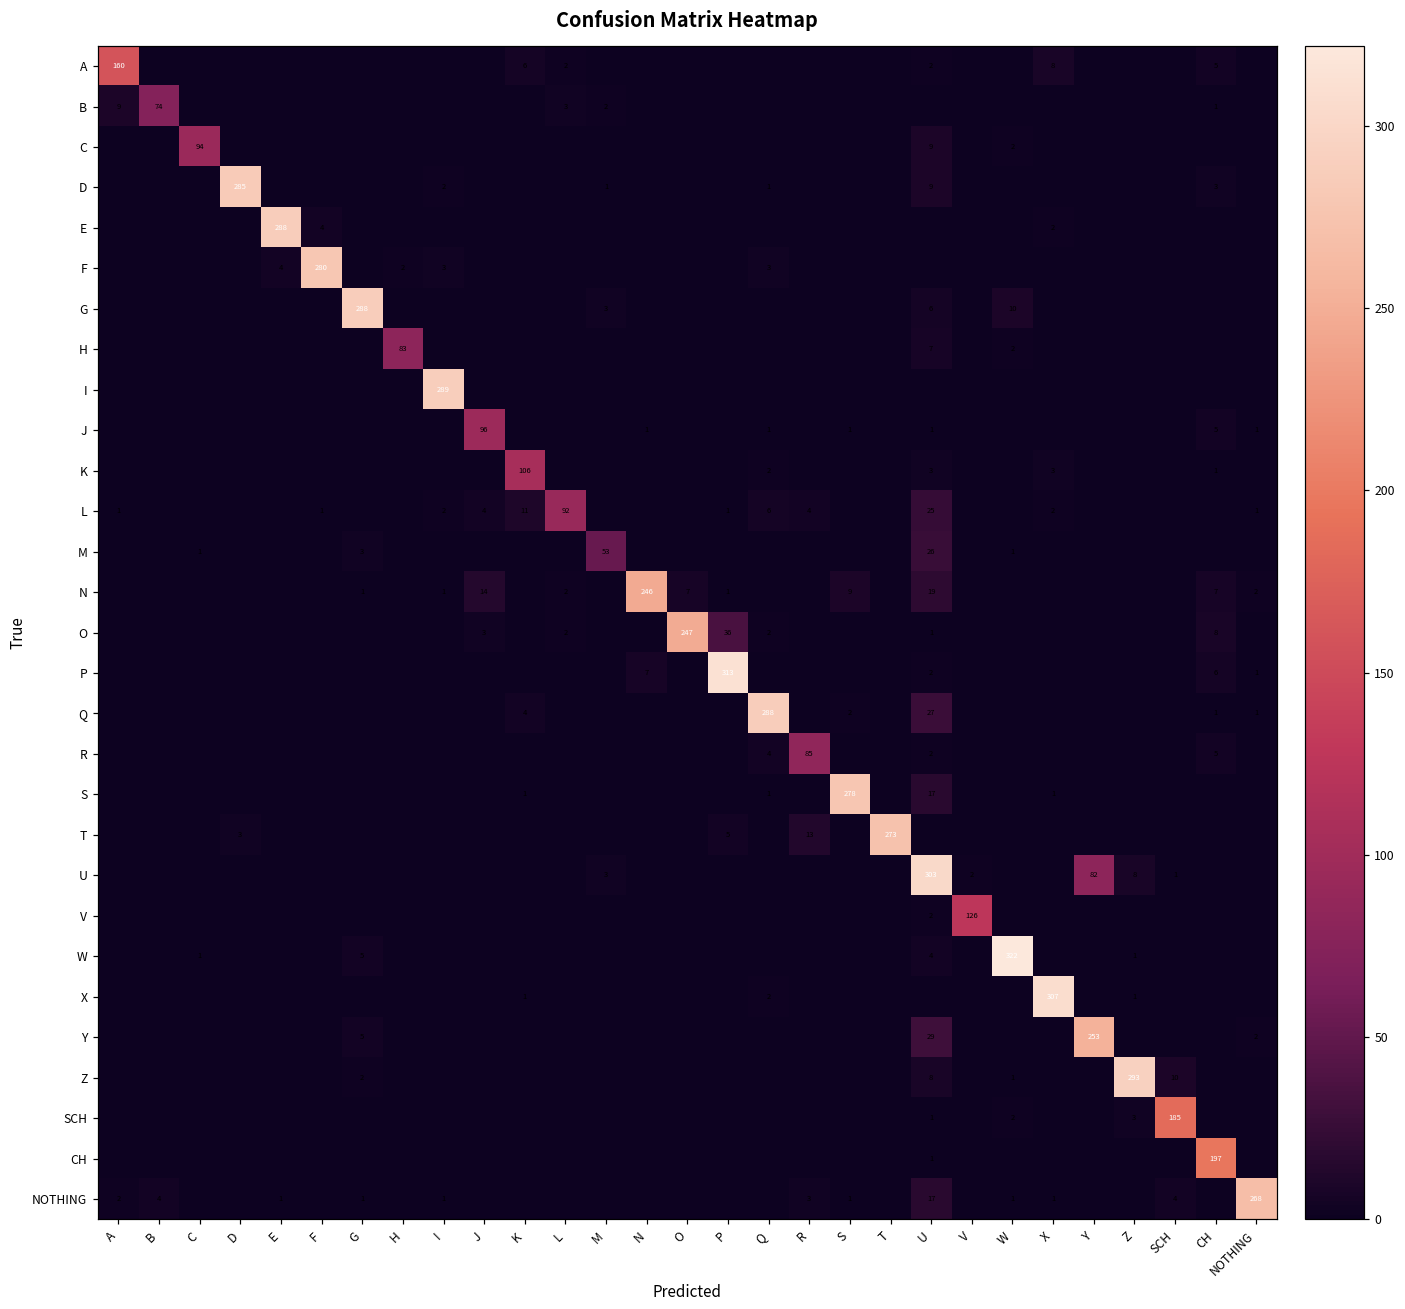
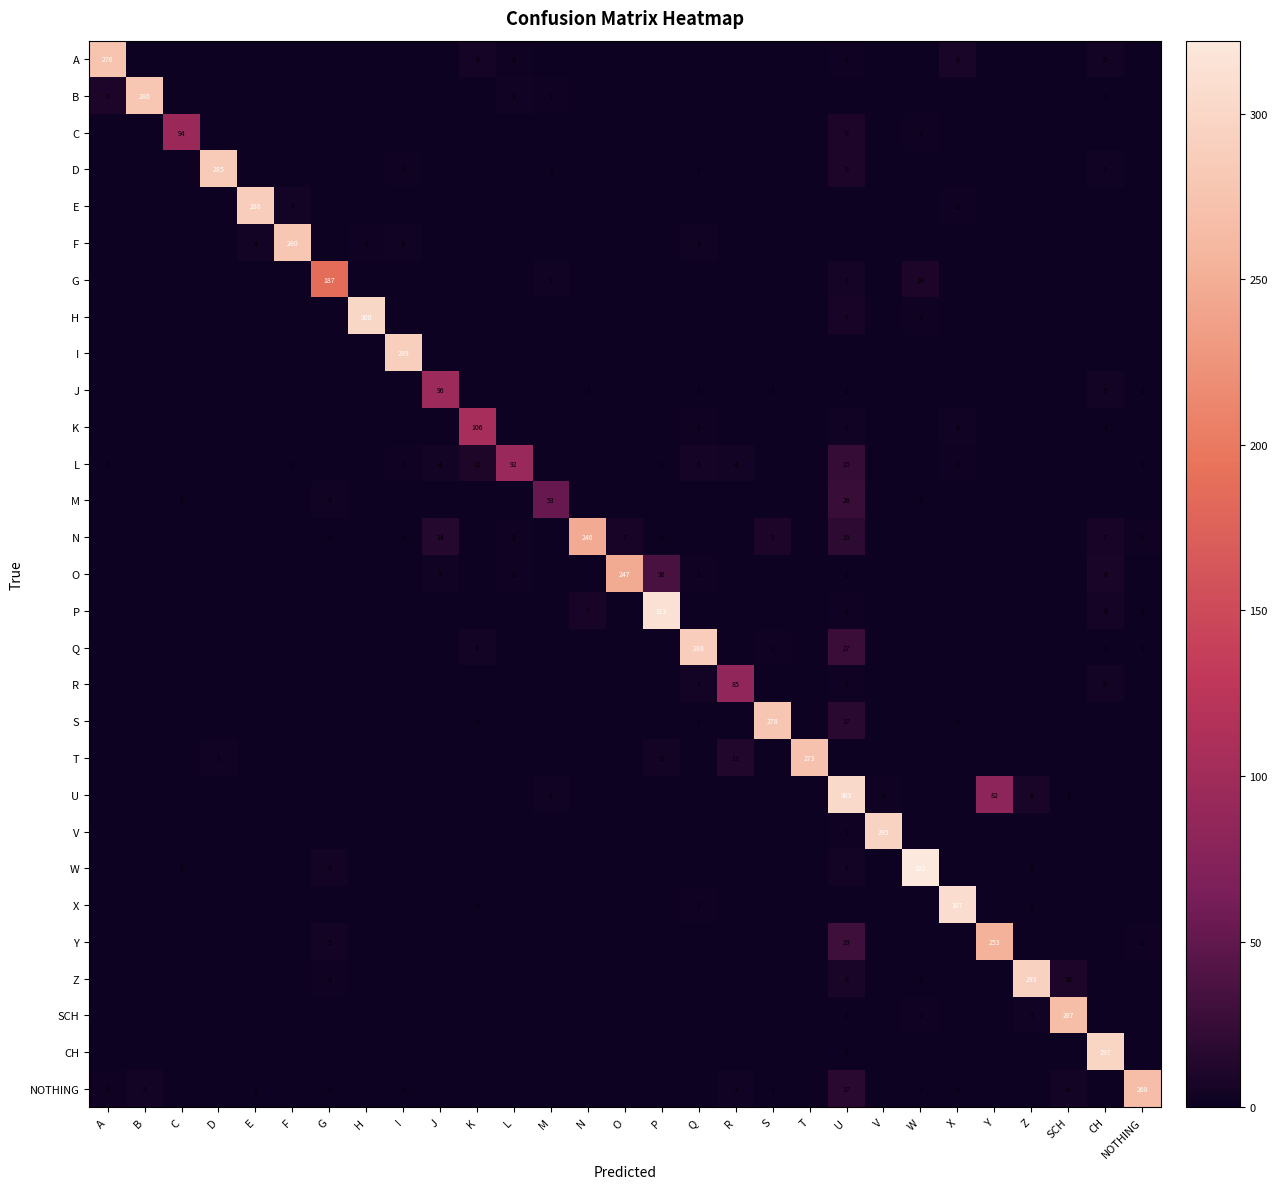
A, A: 160 -> 276
B, B: 74 -> 280
G, G: 288 -> 187
H, H: 83 -> 300
V, V: 126 -> 295
SCH, SCH: 185 -> 267
CH, CH: 197 -> 297
